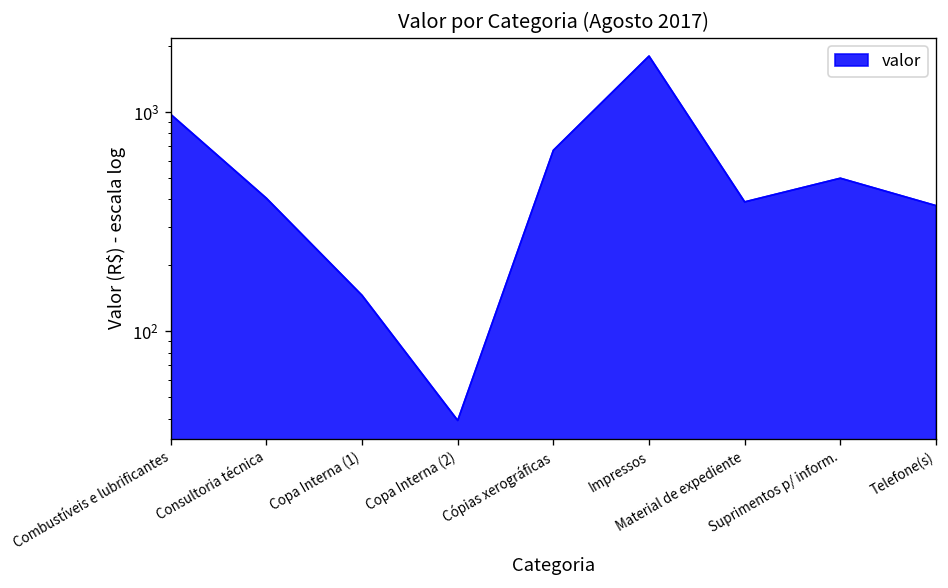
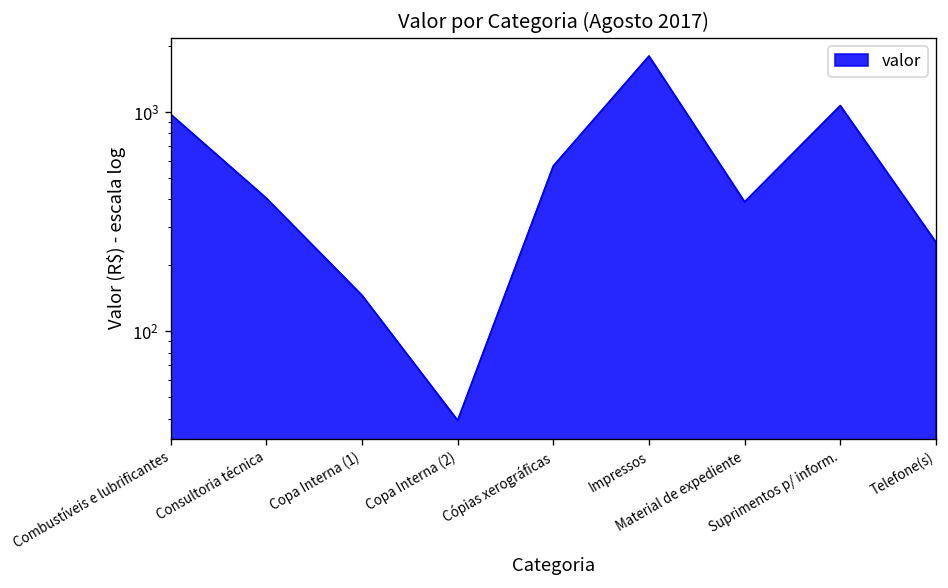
Cópias xerográficas: 670 -> 570
Suprimentos p/ inform.: 500 -> 1100
Telefone(s): 370 -> 250
